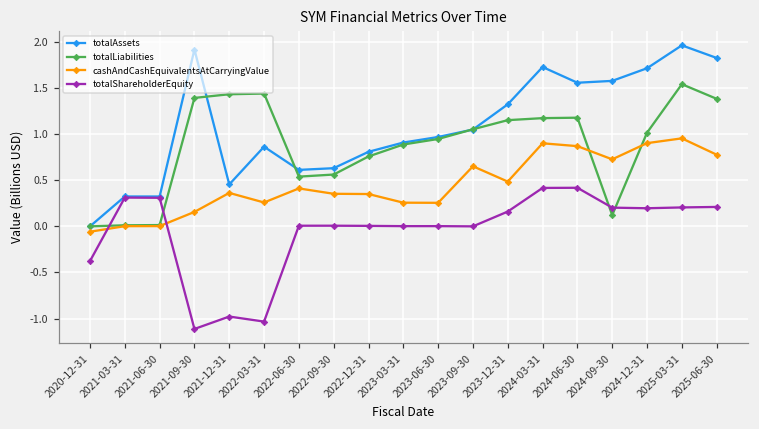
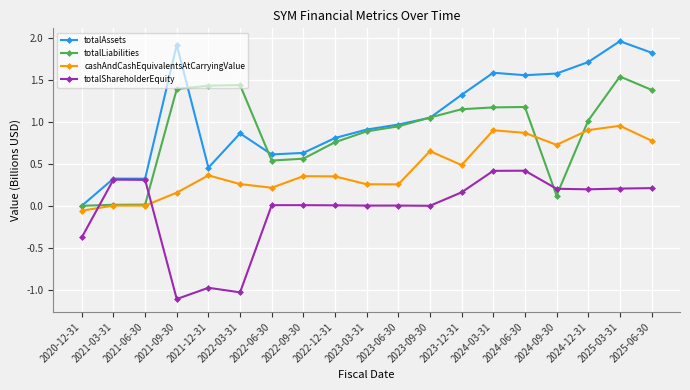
cashAndCashEquivalentsAtCarryingValue, 2022-06-30: 0.4 -> 0.2
totalAssets, 2024-03-31: 1.7 -> 1.6
